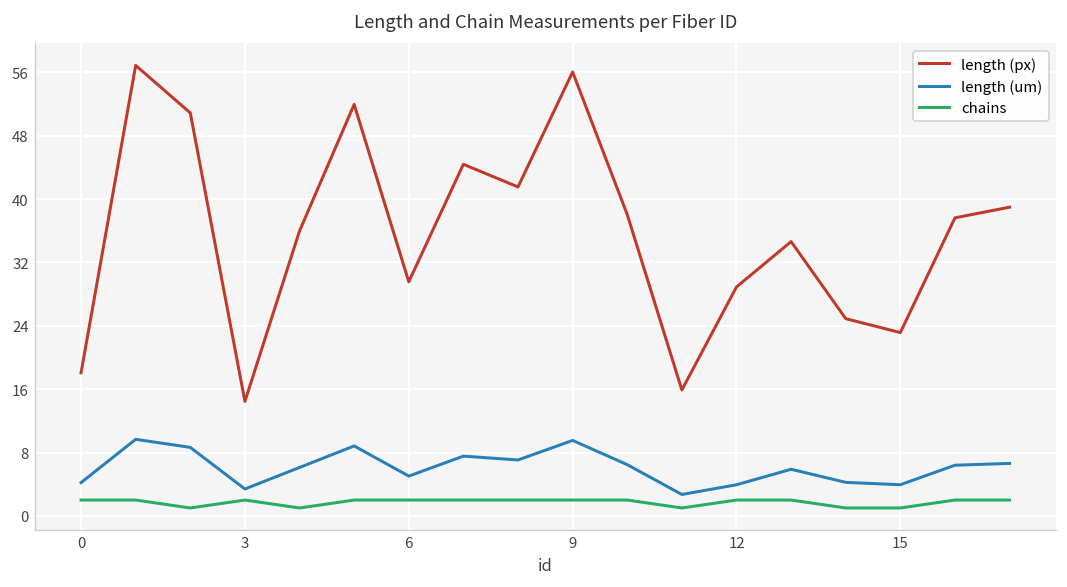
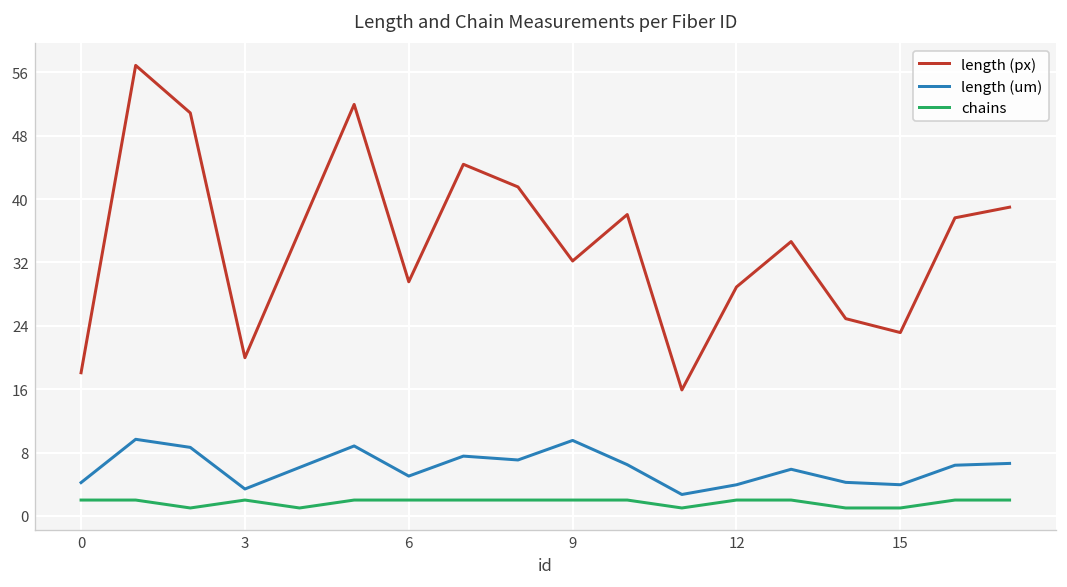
length (px), 3: 14 -> 20
length (px), 9: 56 -> 32
